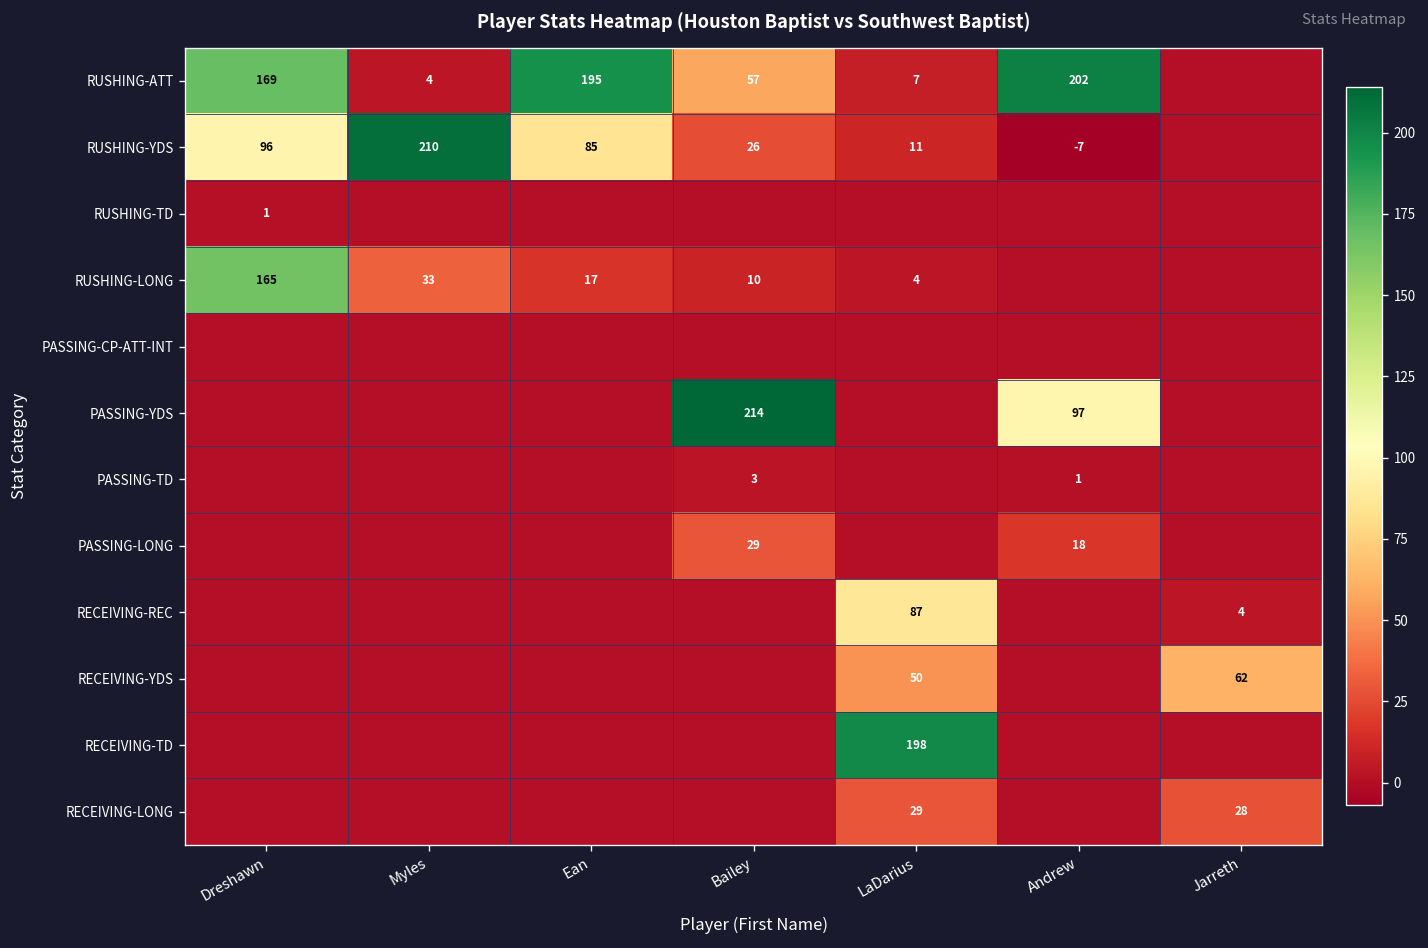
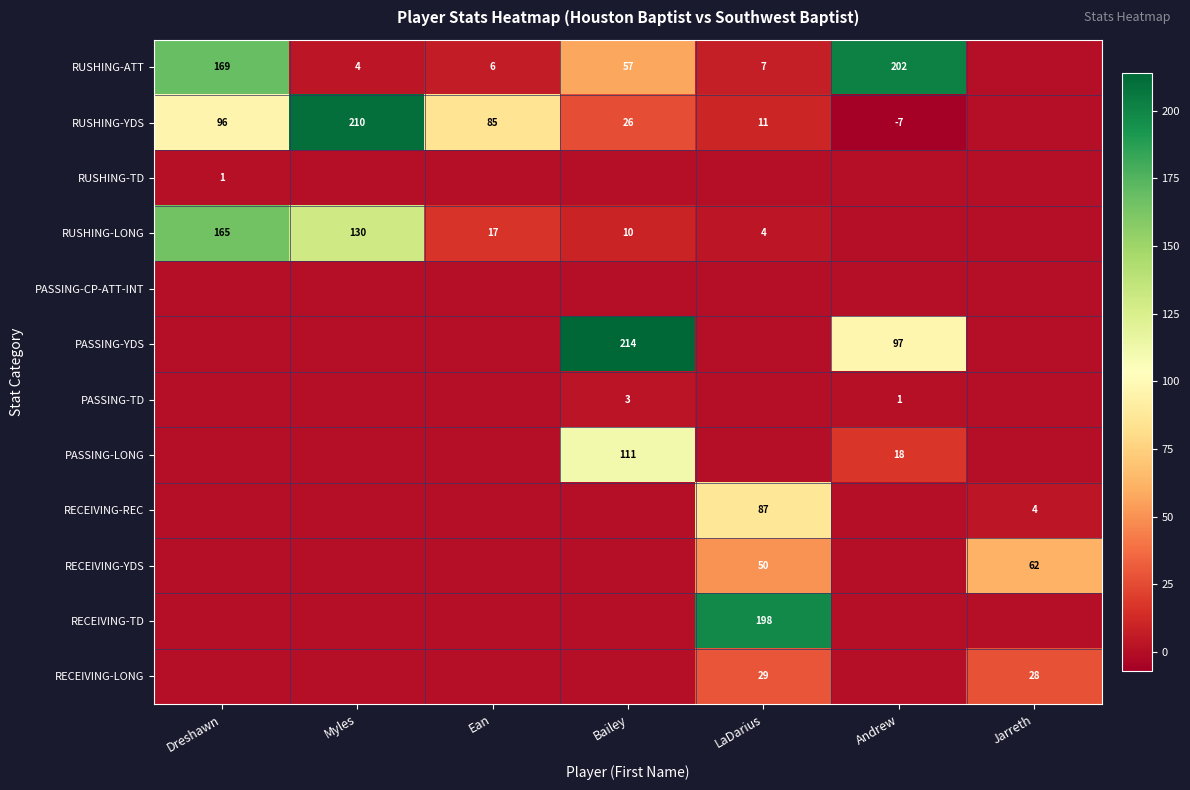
RUSHING-ATT, Ean: 195 -> 6
RUSHING-LONG, Myles: 33 -> 130
PASSING-LONG, Bailey: 29 -> 111
